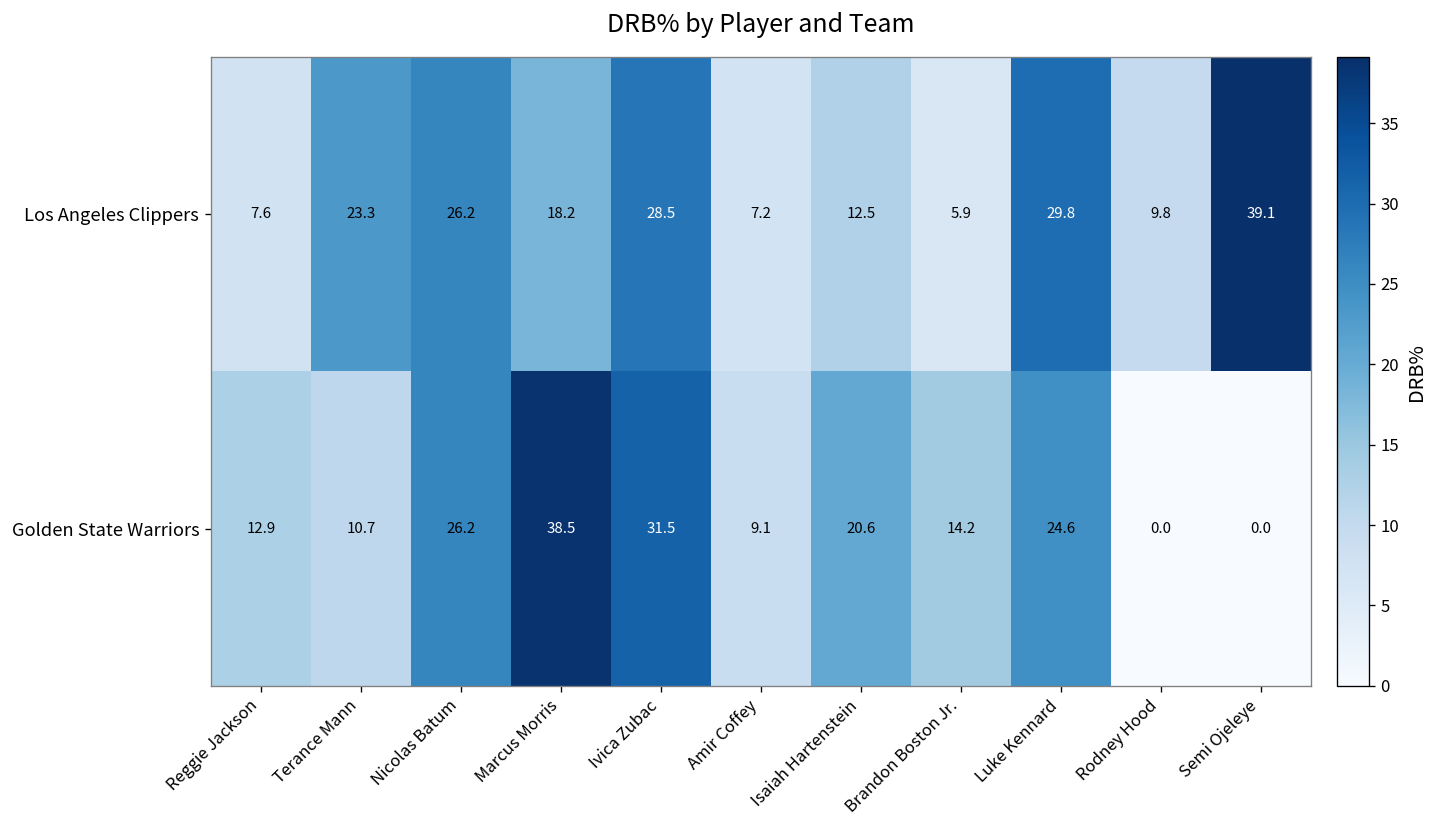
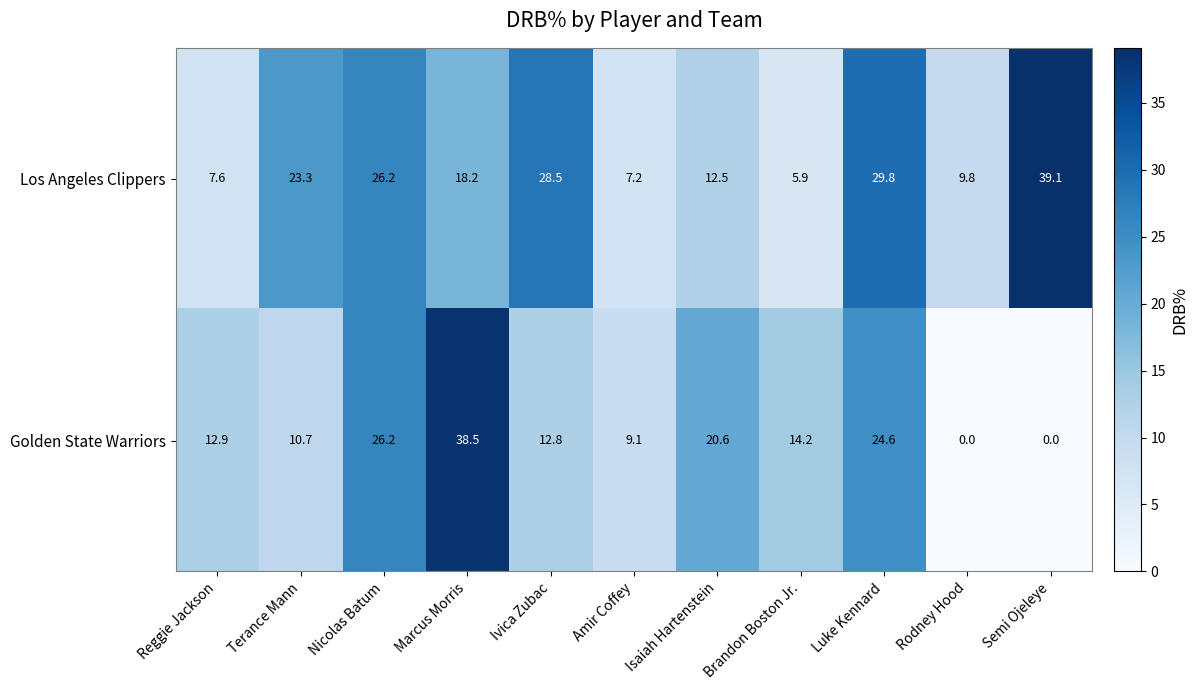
Golden State Warriors, Ivica Zubac: 31.5 -> 12.8
